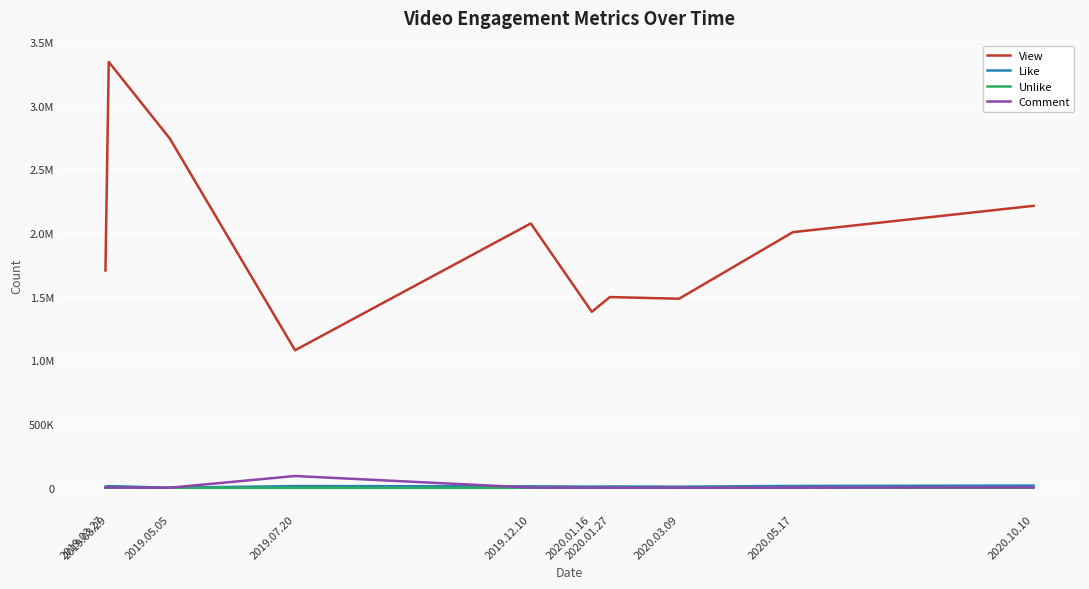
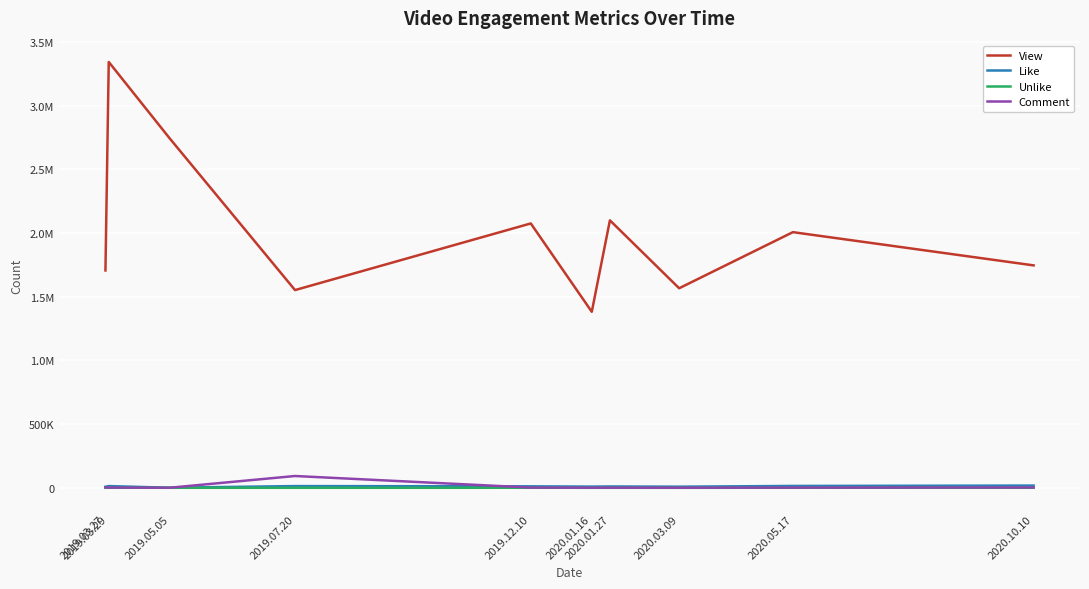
View, 2019.07.20: 1080000 -> 1550000
View, 2020.01.27: 1500000 -> 2100000
View, 2020.03.09: 1490000 -> 1570000
View, 2020.10.10: 2210000 -> 1750000
